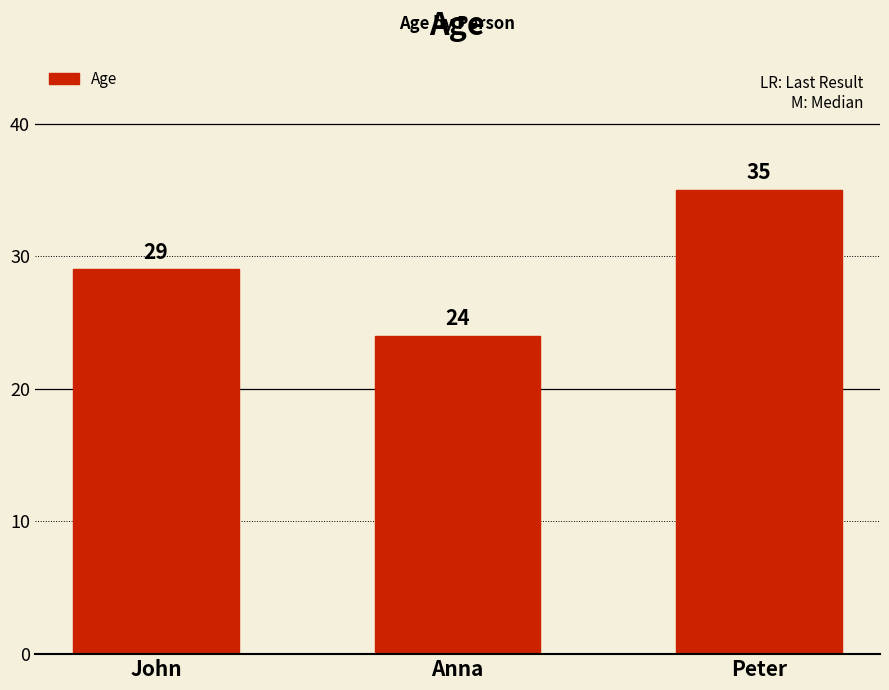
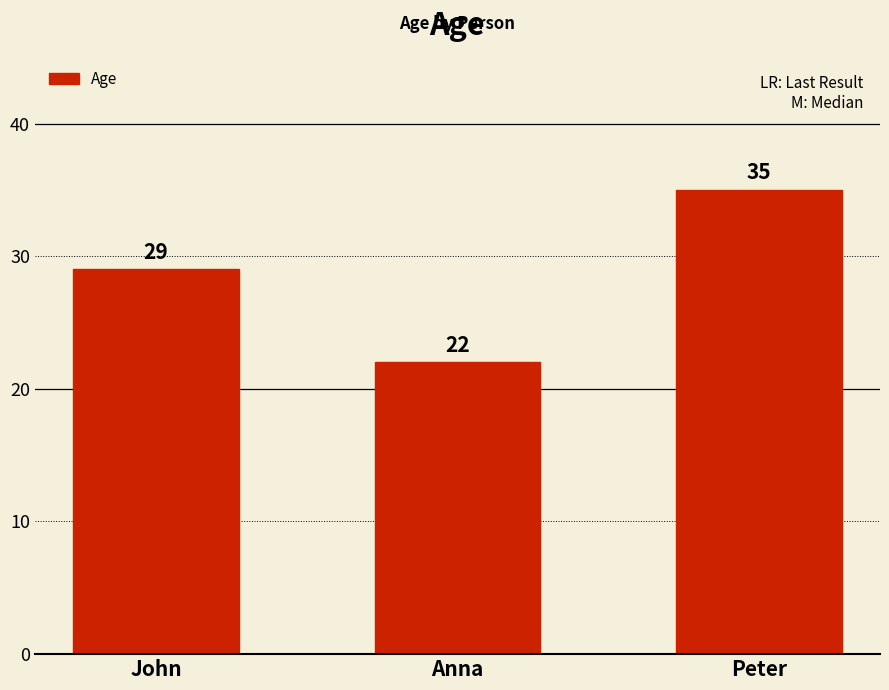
Anna: 24 -> 22
